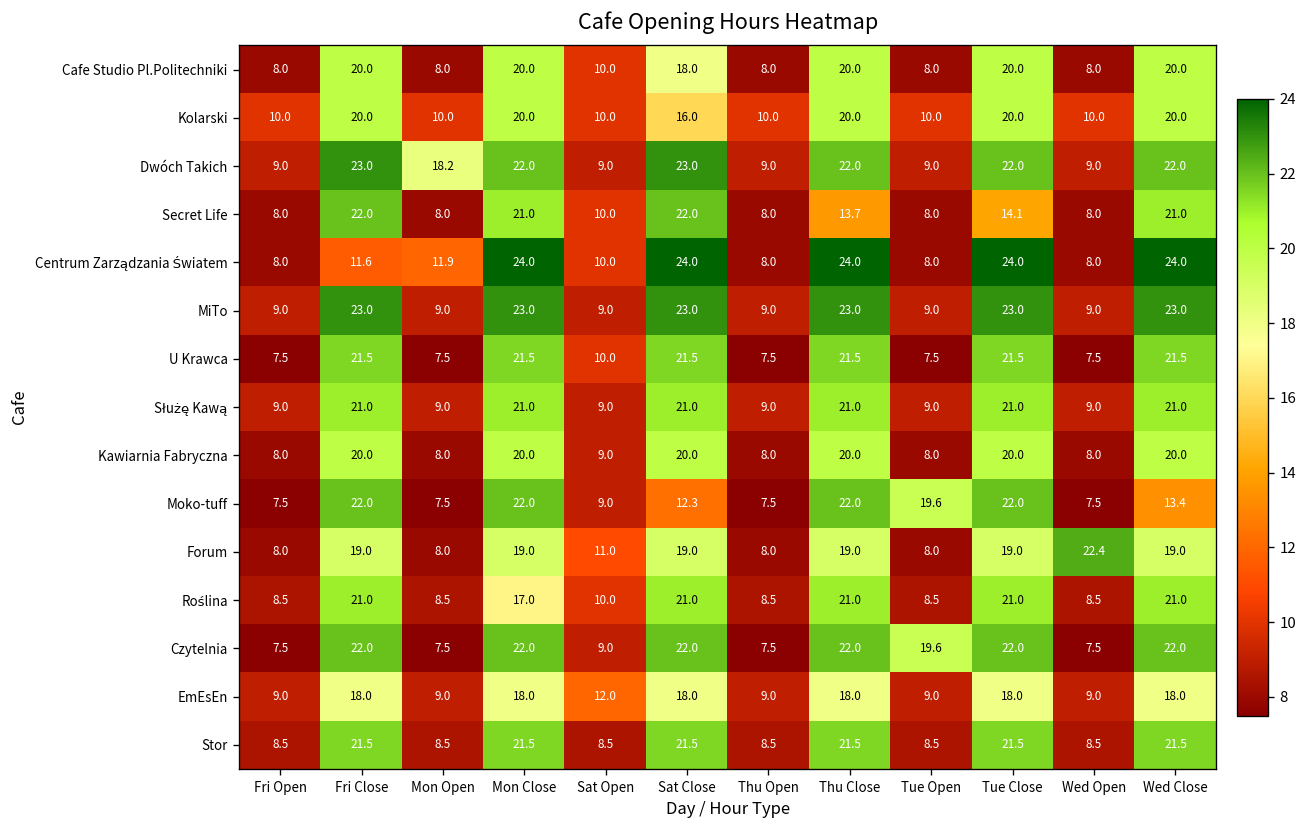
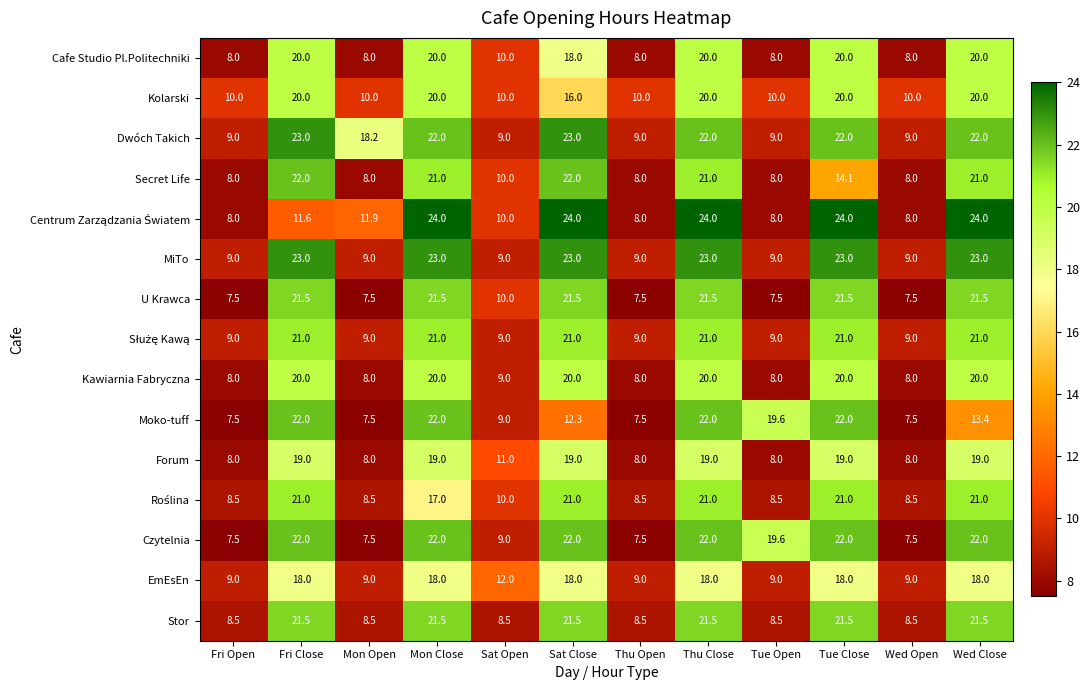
Secret Life, Thu Close: 13.7 -> 21.0
Forum, Wed Open: 22.4 -> 8.0
